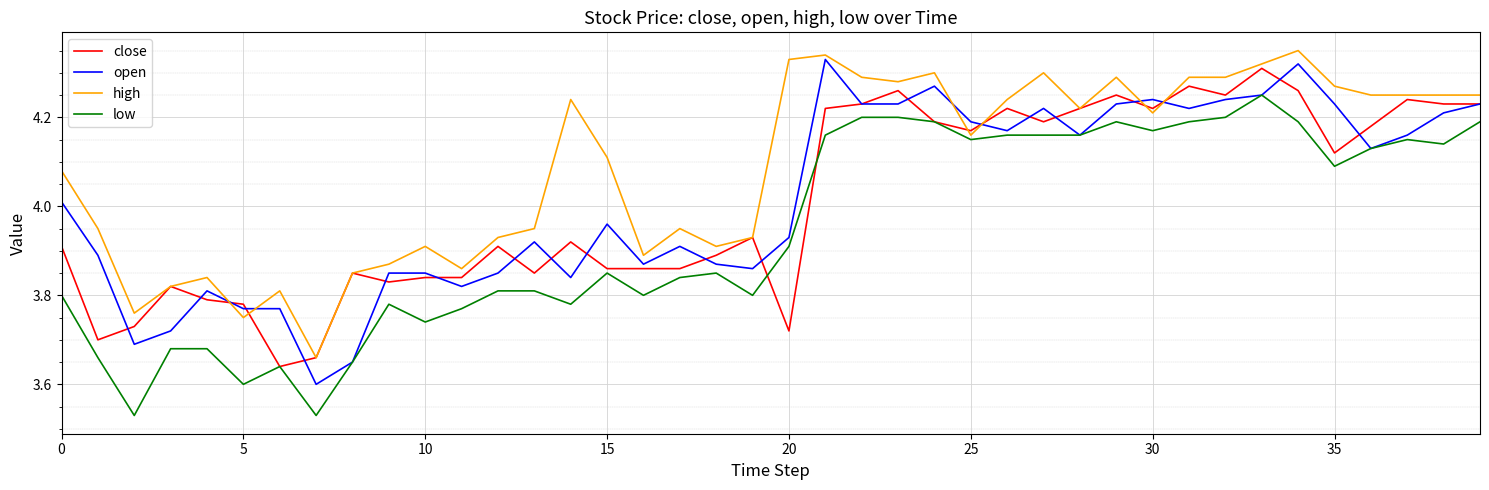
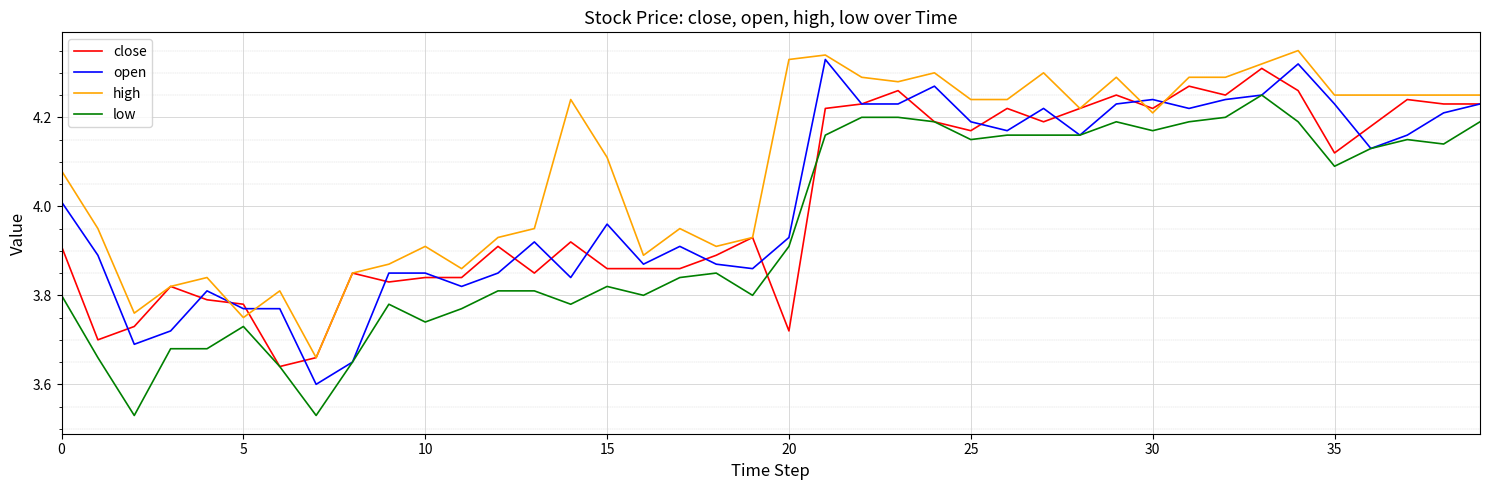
low, 5: 3.60 -> 3.73
low, 15: 3.85 -> 3.82
high, 25: 4.16 -> 4.24
high, 35: 4.27 -> 4.25
